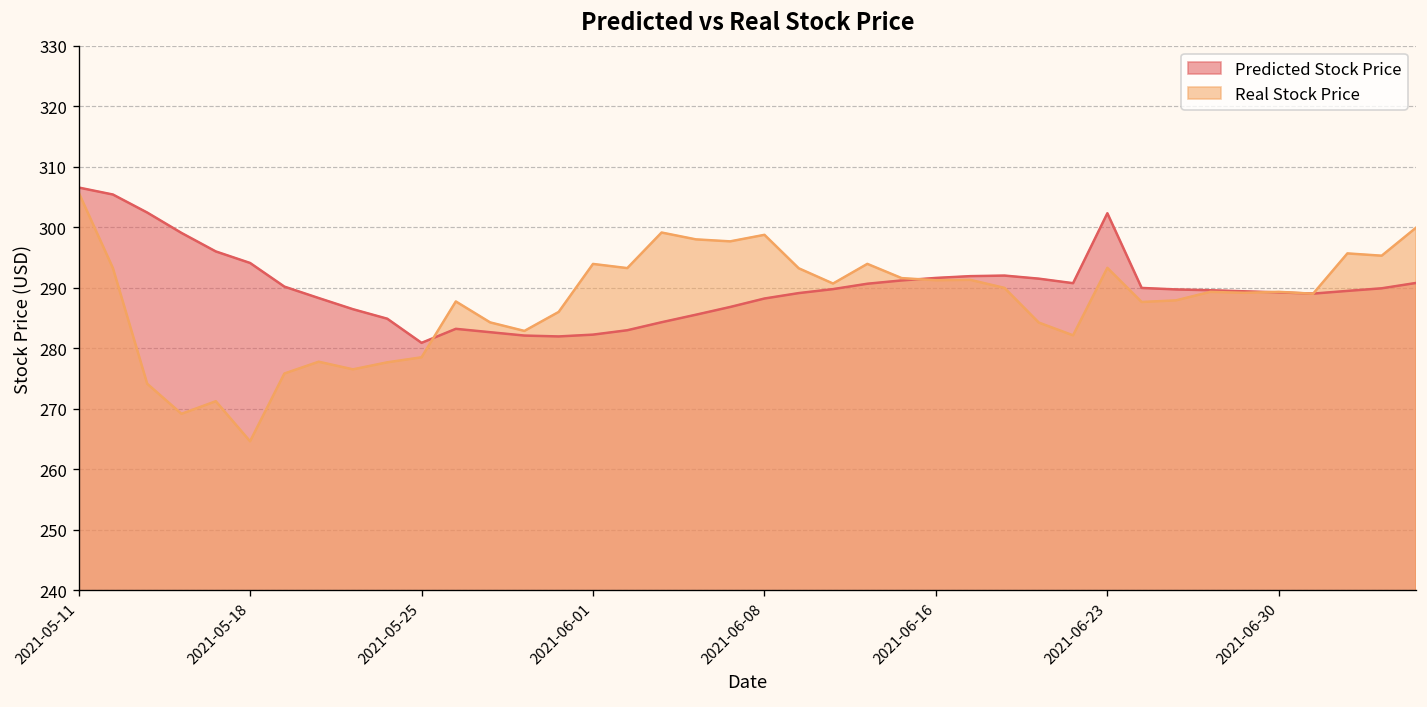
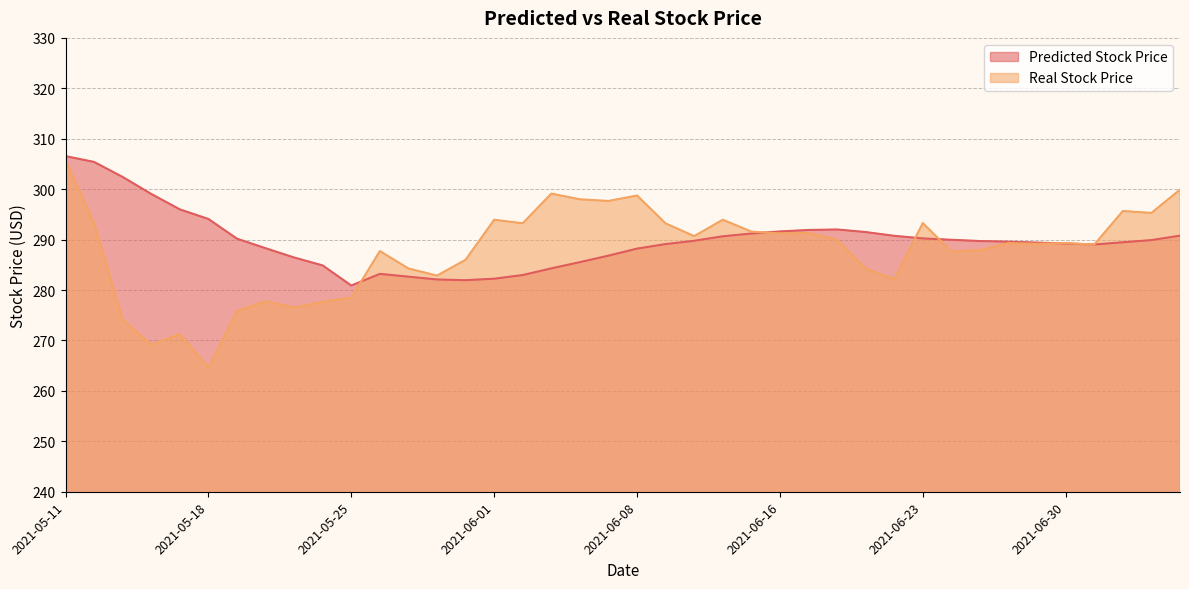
Predicted Stock Price, 2021-06-23: 302 -> 290
